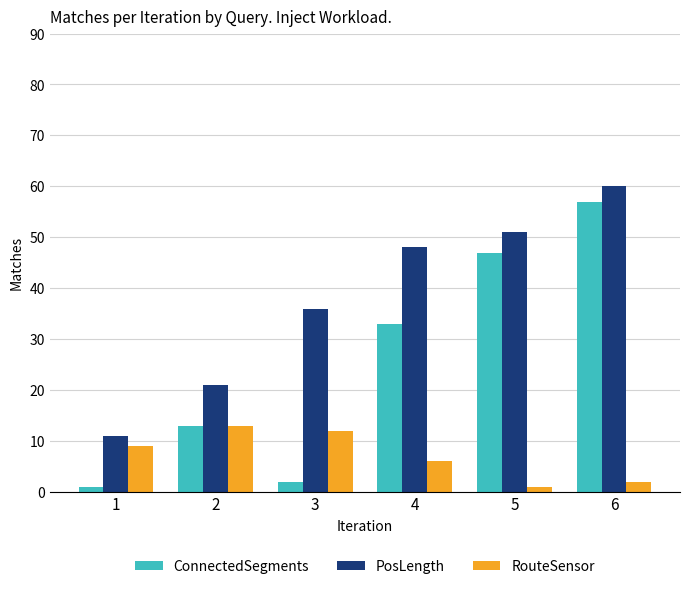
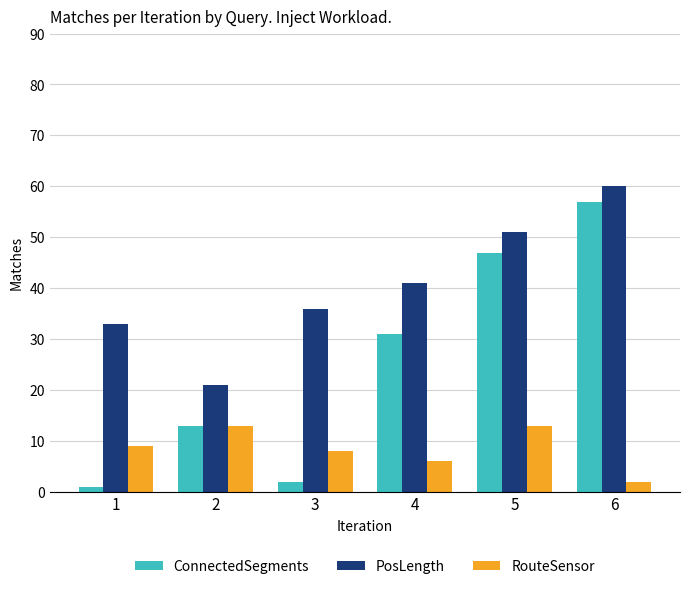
PosLength, 1: 11 -> 33
RouteSensor, 3: 12 -> 8
ConnectedSegments, 4: 33 -> 31
PosLength, 4: 48 -> 41
RouteSensor, 5: 1 -> 13
